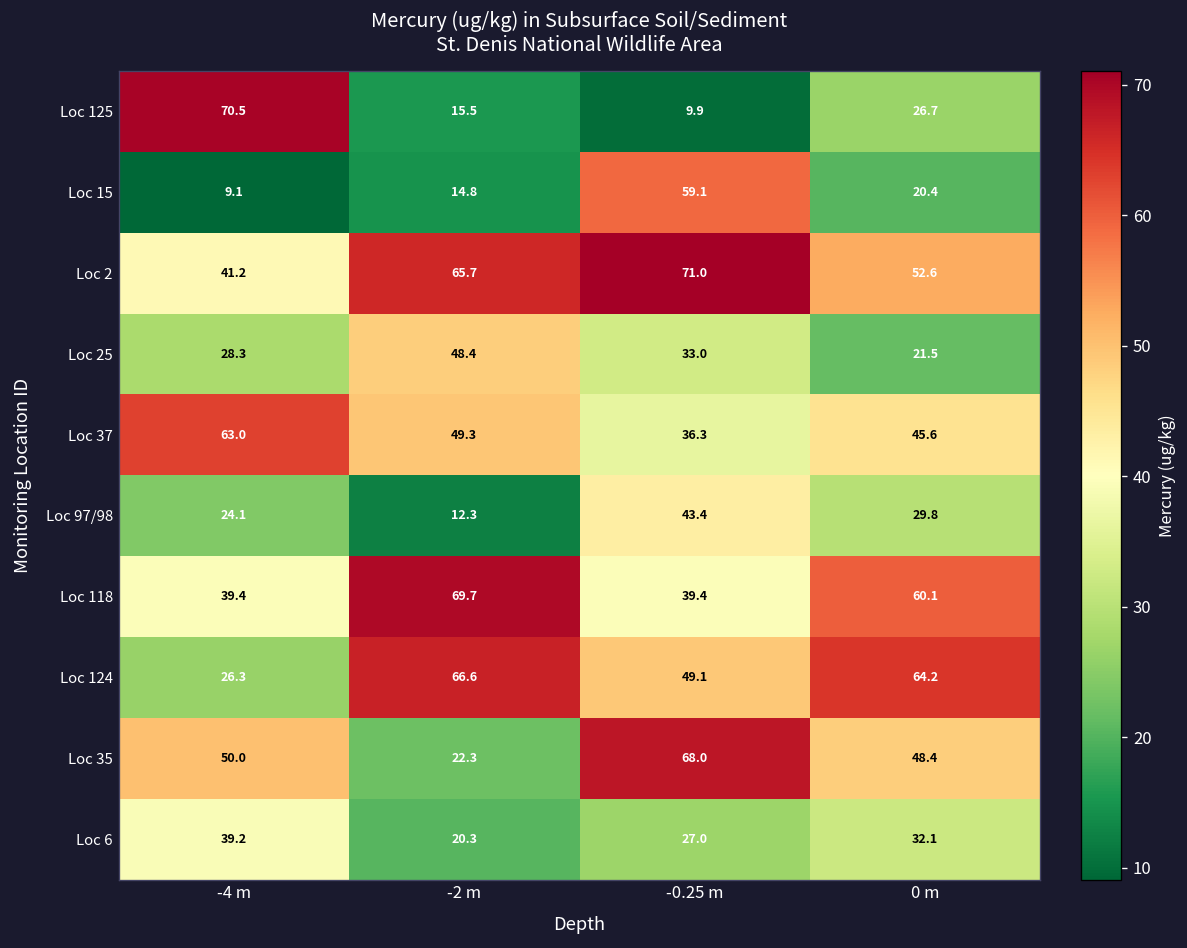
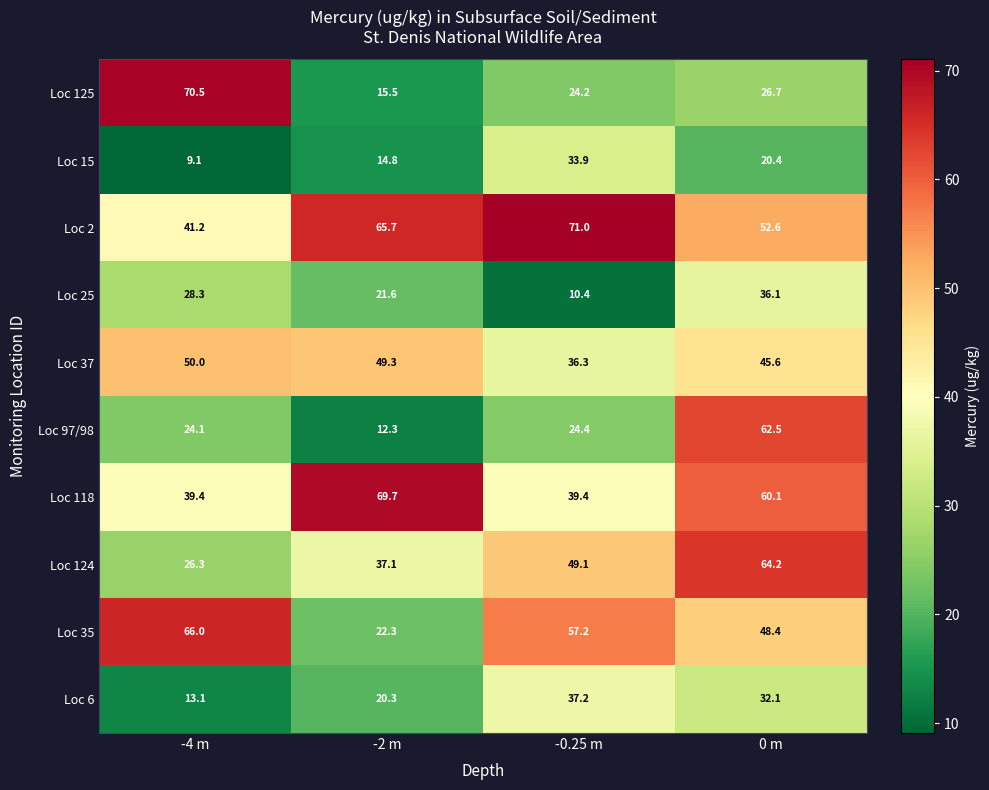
Loc 125, -0.25 m: 9.9 -> 24.2
Loc 15, -0.25 m: 59.1 -> 33.9
Loc 25, -2 m: 48.4 -> 21.6
Loc 25, -0.25 m: 33.0 -> 10.4
Loc 25, 0 m: 21.5 -> 36.1
Loc 37, -4 m: 63.0 -> 50.0
Loc 97/98, -0.25 m: 43.4 -> 24.4
Loc 97/98, 0 m: 29.8 -> 62.5
Loc 124, -2 m: 66.6 -> 37.1
Loc 35, -4 m: 50.0 -> 66.0
Loc 35, -0.25 m: 68.0 -> 57.2
Loc 6, -4 m: 39.2 -> 13.1
Loc 6, -0.25 m: 27.0 -> 37.2
